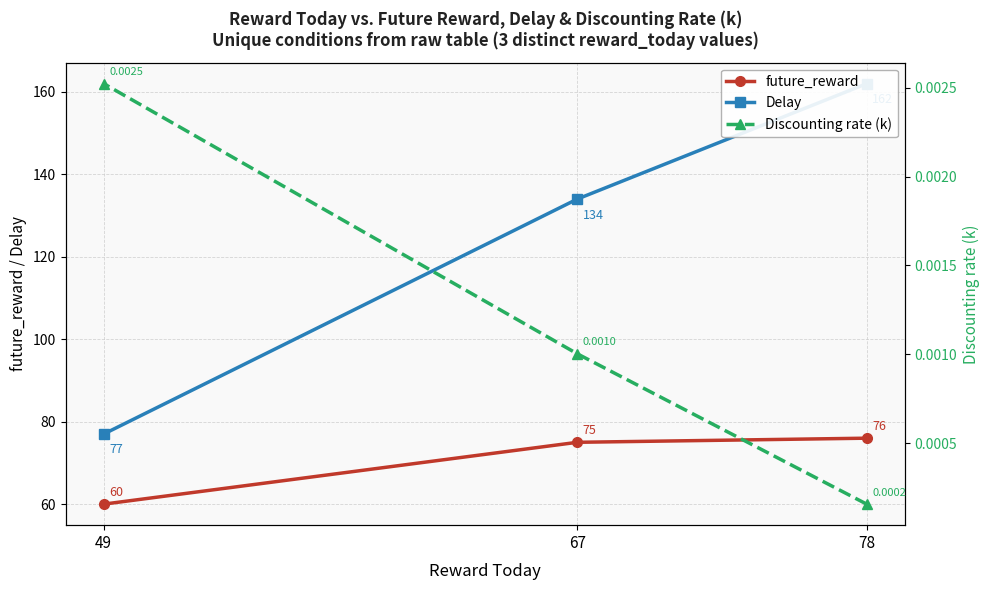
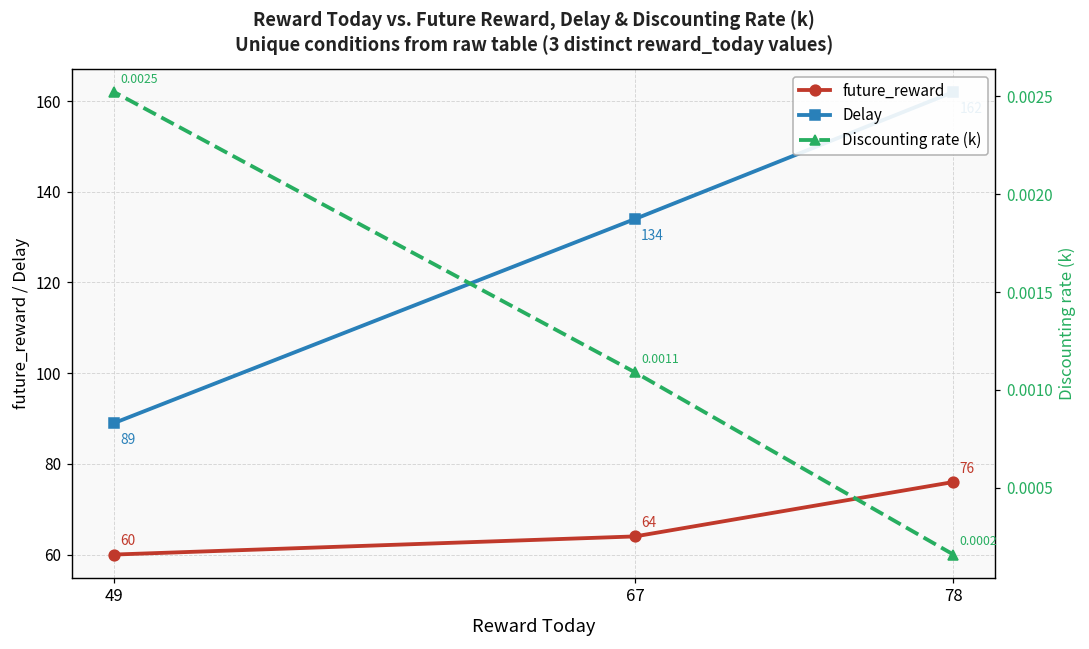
Delay, 49: 77 -> 89
future_reward, 67: 75 -> 64
Discounting rate (k), 67: 0.0010 -> 0.0011
